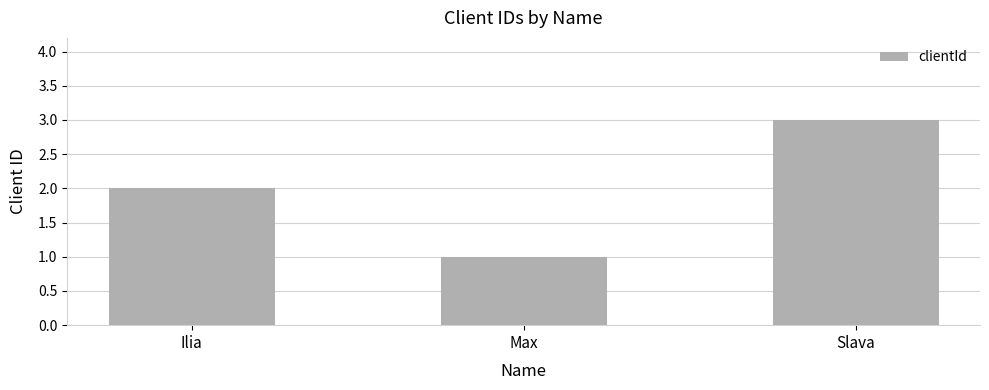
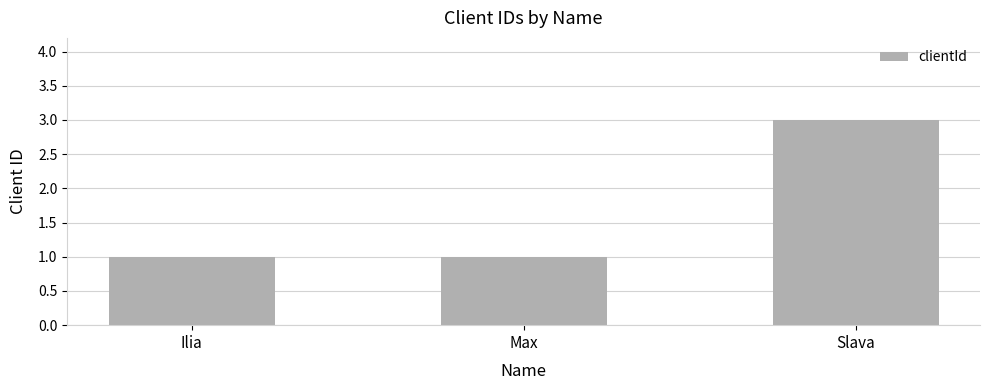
Ilia: 2 -> 1
